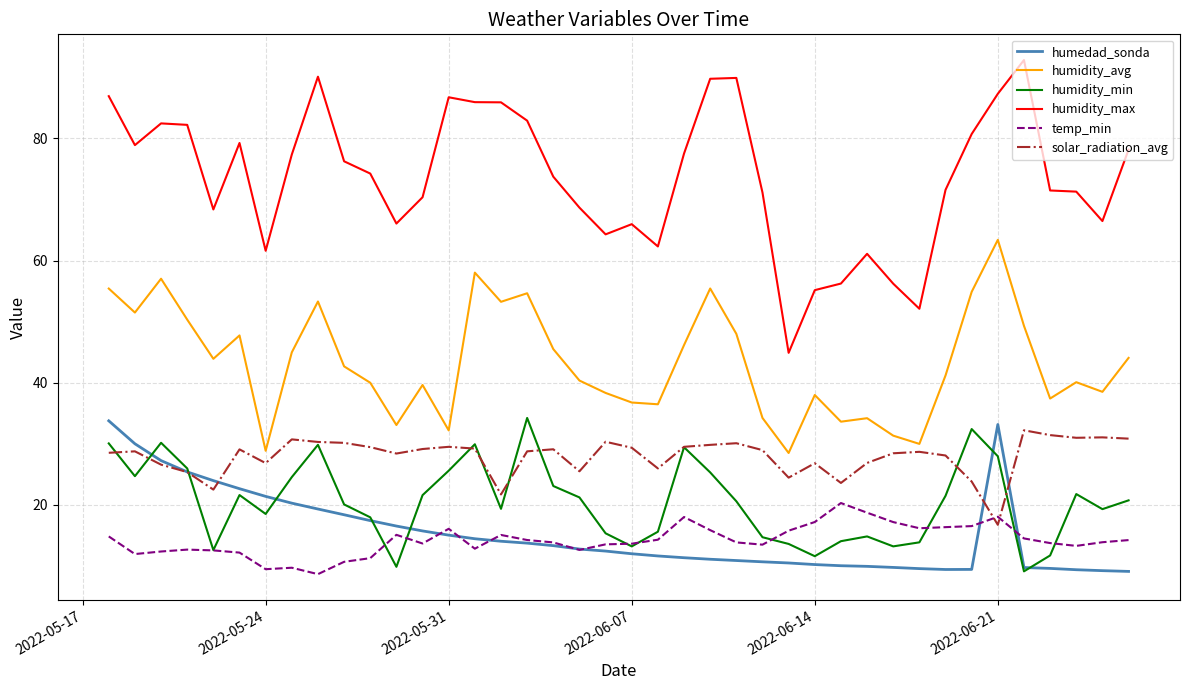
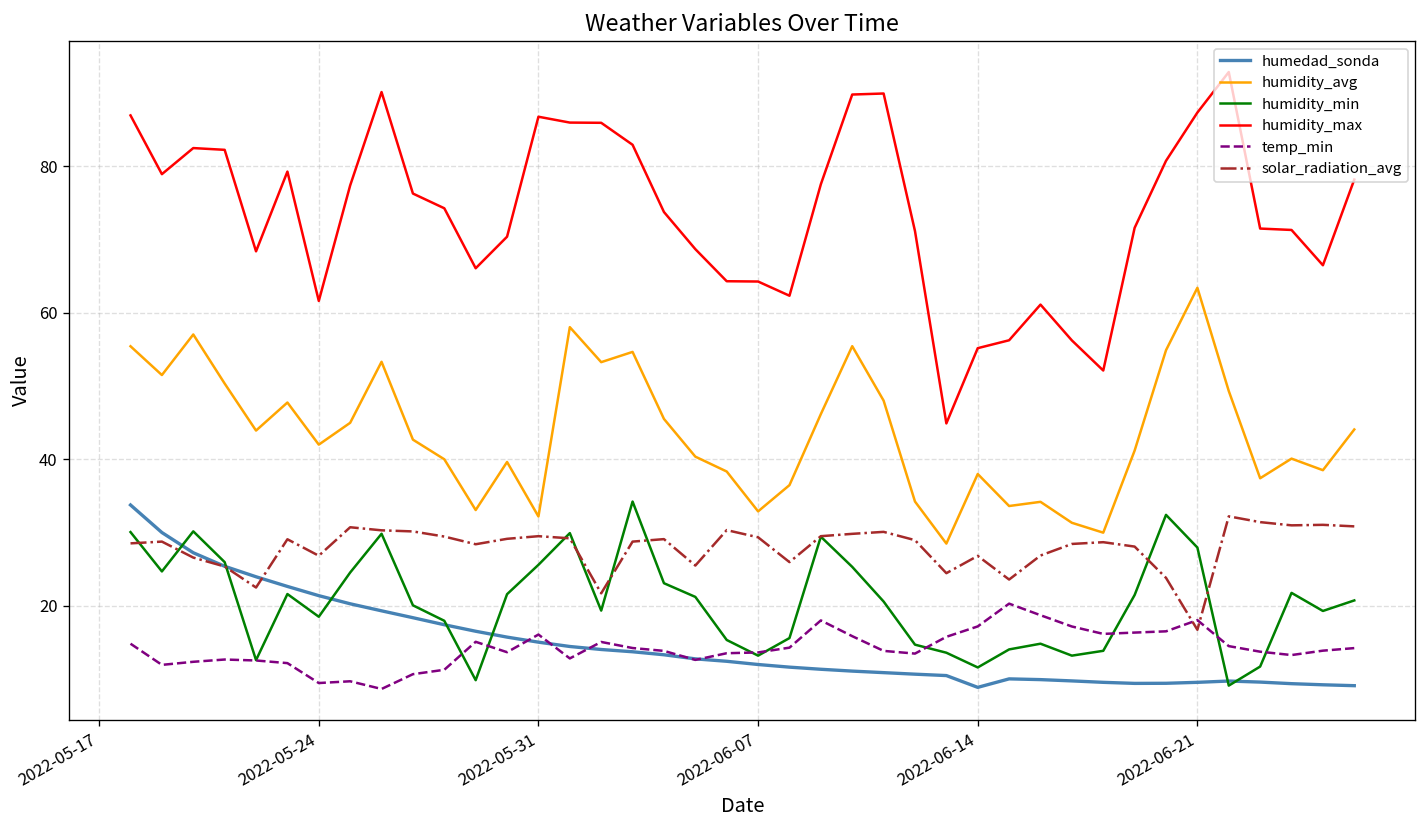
humidity_avg, 2022-05-24: 29 -> 42
humidity_avg, 2022-06-07: 37 -> 33
humidity_max, 2022-06-07: 66 -> 64
humedad_sonda, 2022-06-14: 10 -> 9
humedad_sonda, 2022-06-21: 33 -> 10
